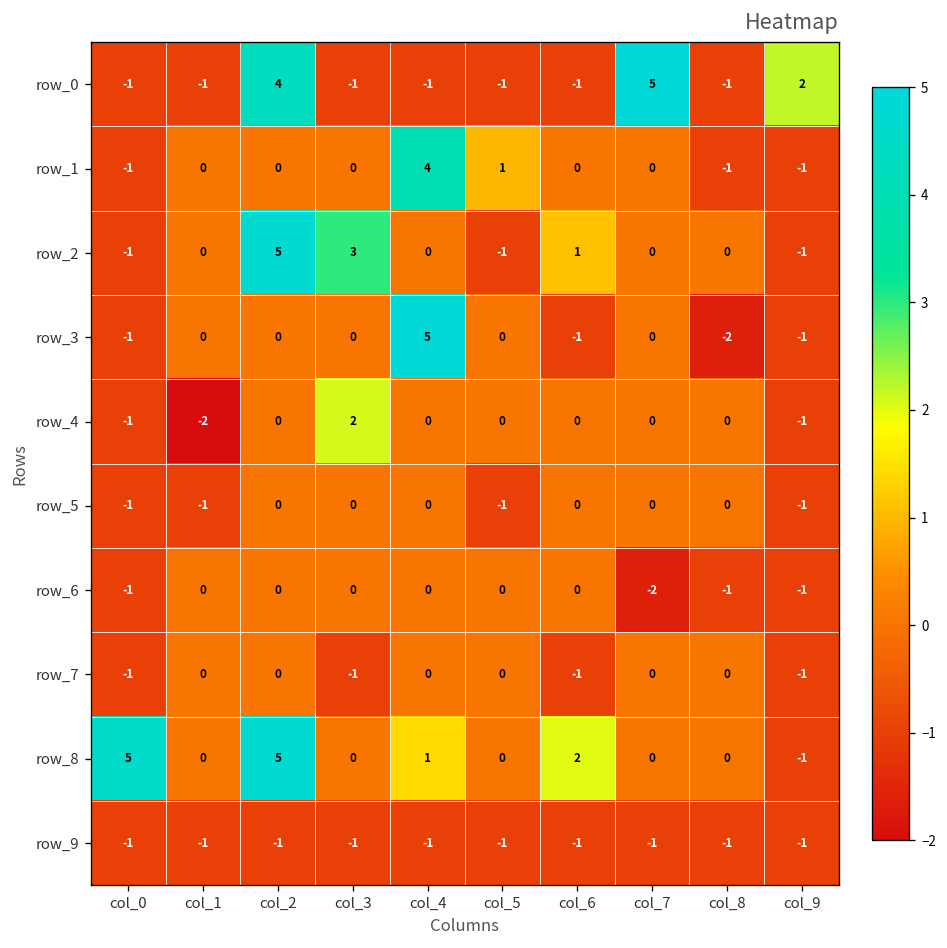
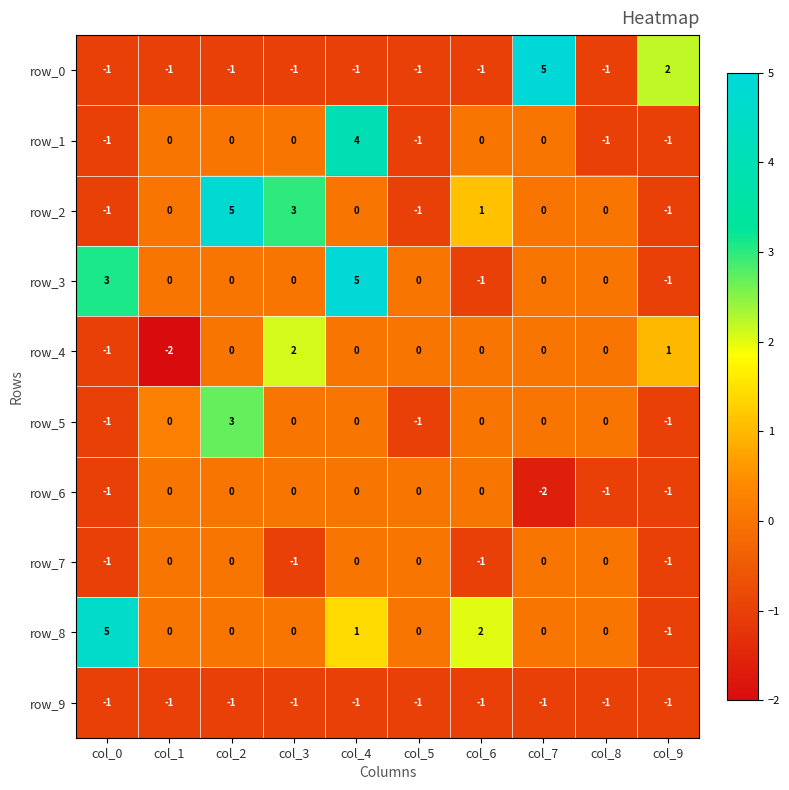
row_0, col_2: 4 -> -1
row_1, col_5: 1 -> -1
row_3, col_0: -1 -> 3
row_3, col_8: -2 -> 0
row_4, col_9: -1 -> 1
row_5, col_1: -1 -> 0
row_5, col_2: 0 -> 3
row_8, col_2: 5 -> 0
